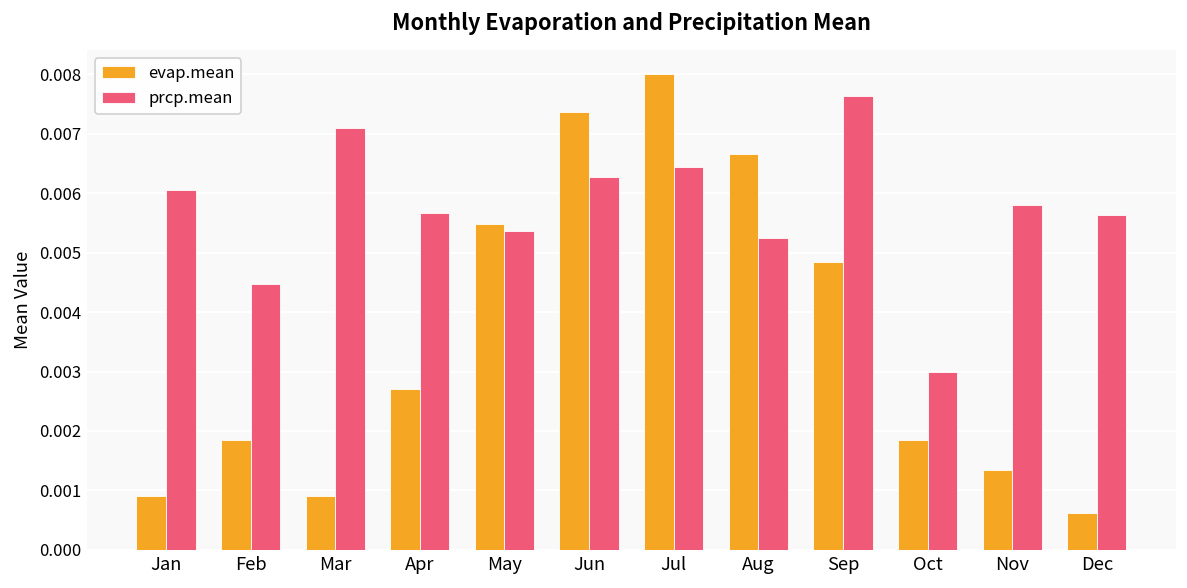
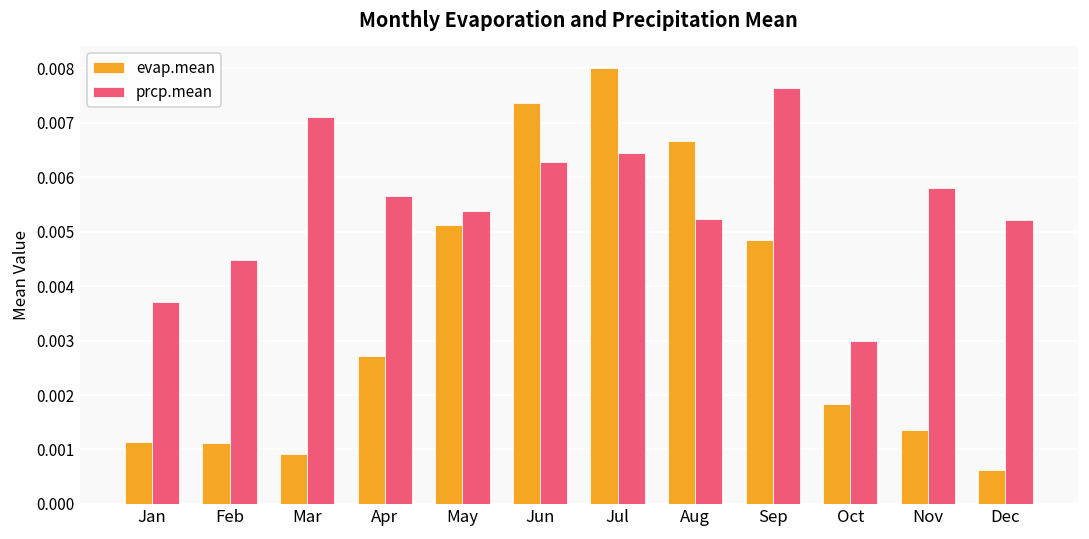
evap.mean, Jan: 0.0009 -> 0.0011
prcp.mean, Jan: 0.0061 -> 0.0037
evap.mean, Feb: 0.0018 -> 0.0011
evap.mean, May: 0.0055 -> 0.0051
prcp.mean, Dec: 0.0056 -> 0.0052
